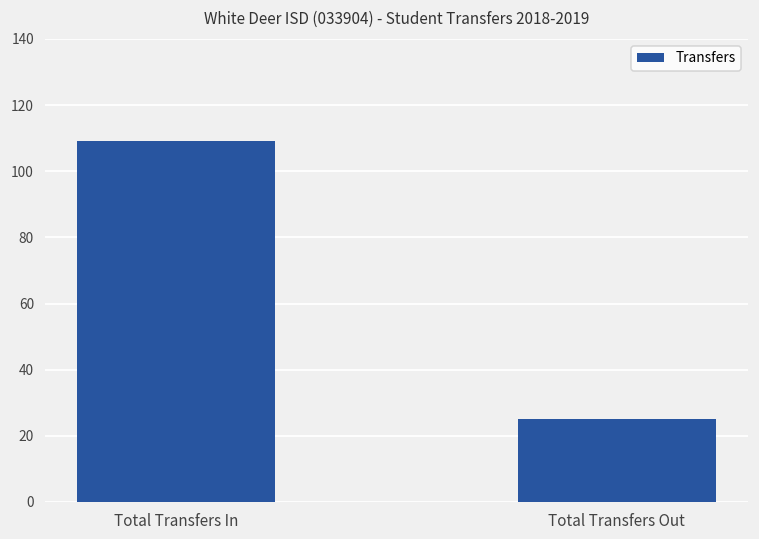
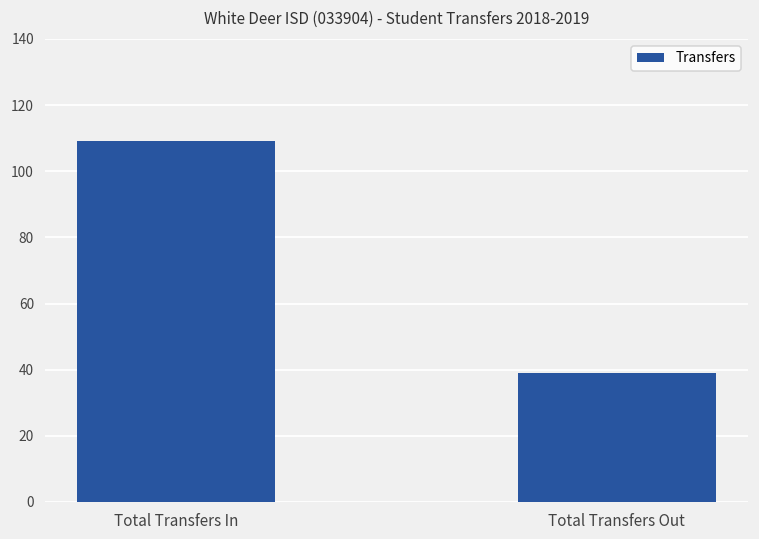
Total Transfers Out: 25 -> 39
